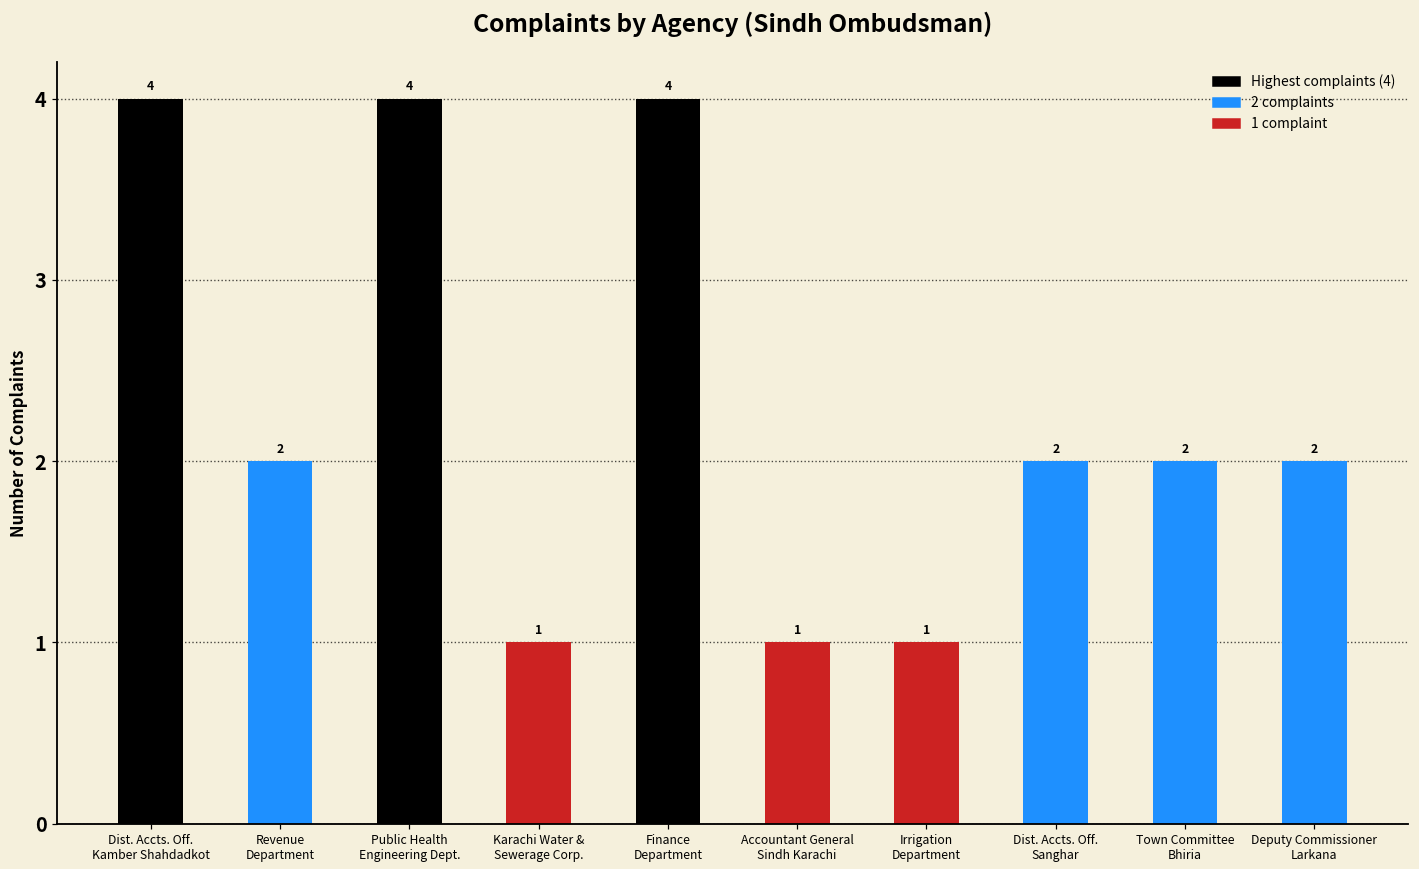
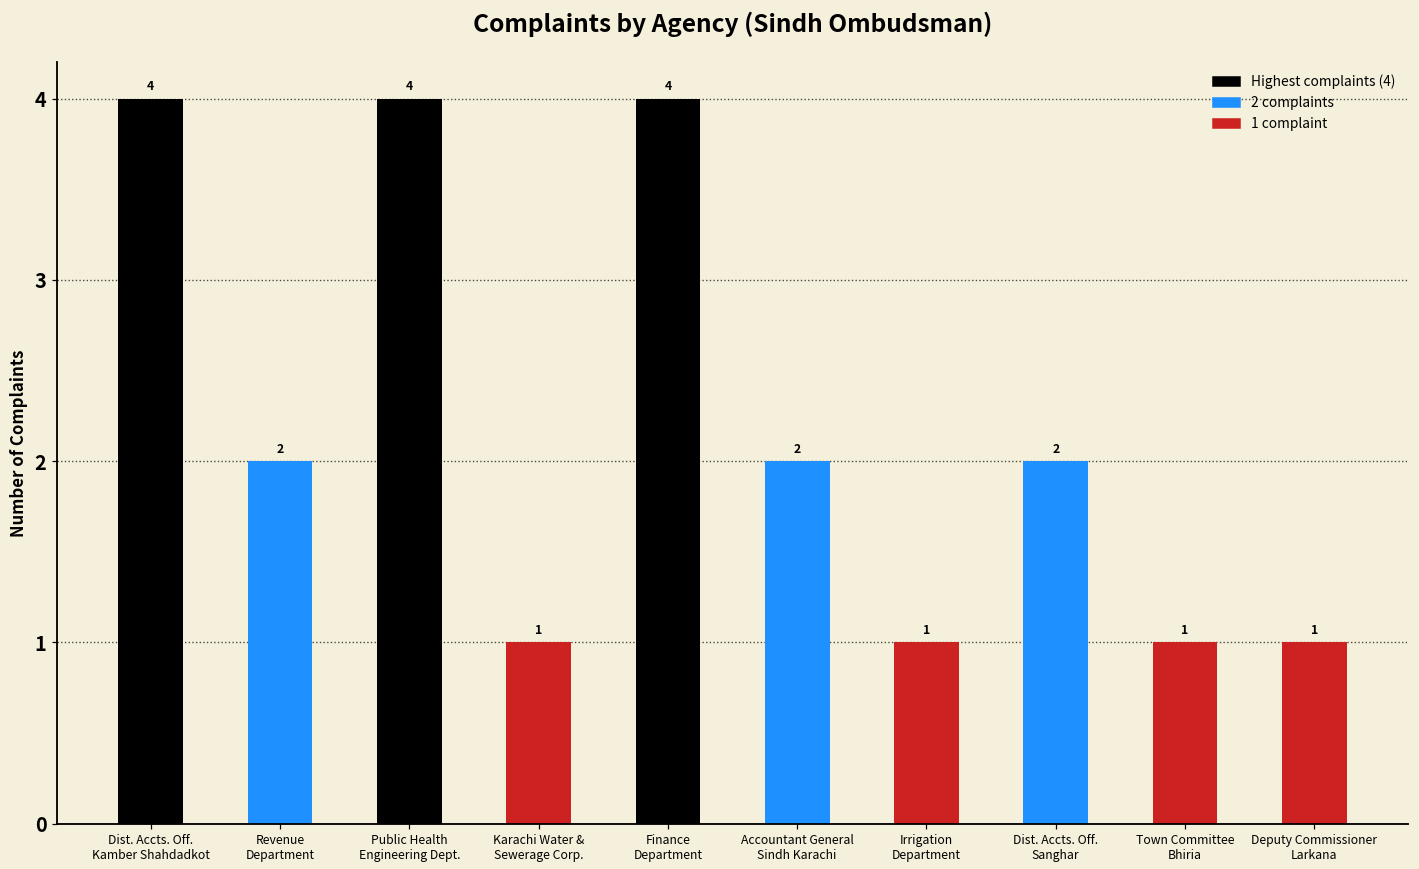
Accountant General Sindh Karachi: 1 -> 2
Town Committee Bhiria: 2 -> 1
Deputy Commissioner Larkana: 2 -> 1
